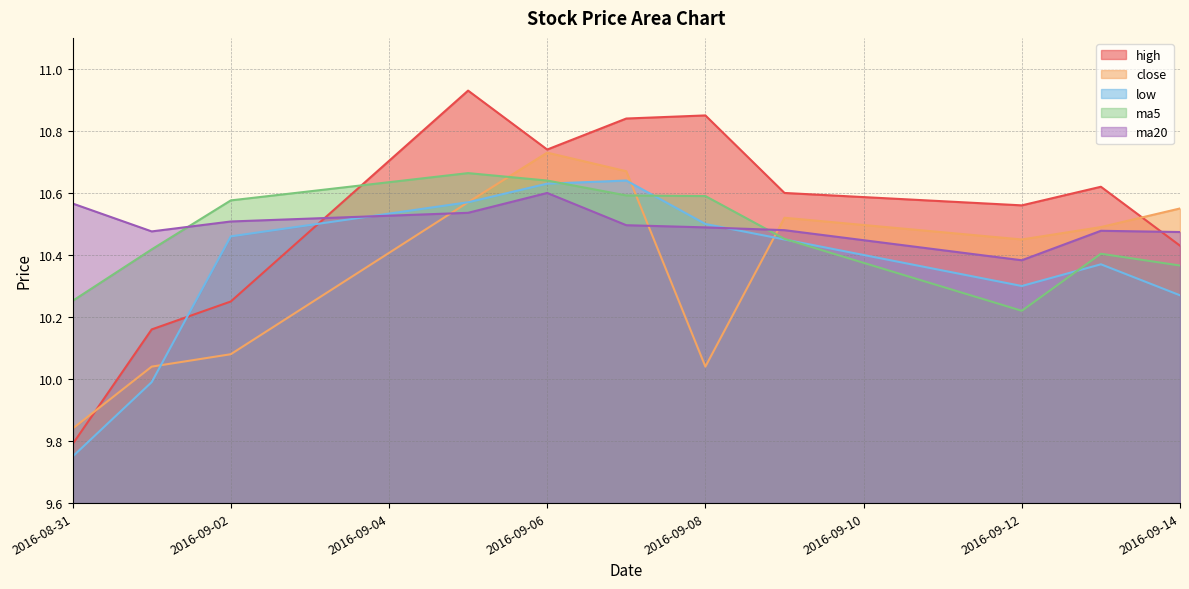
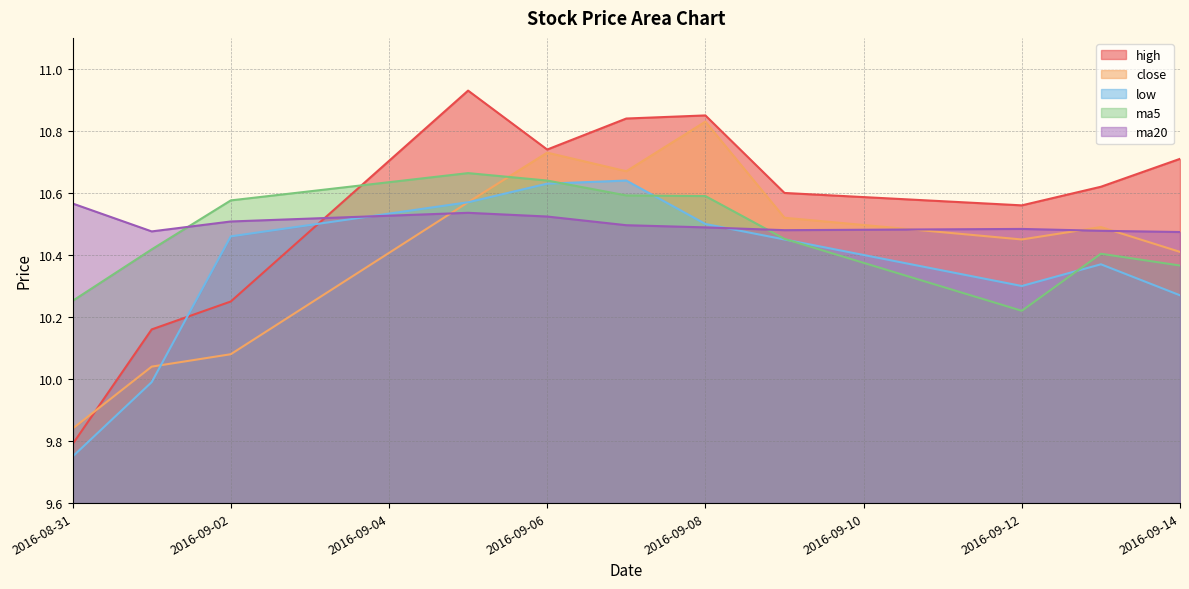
ma20, 2016-09-06: 10.60 -> 10.52
close, 2016-09-08: 10.04 -> 10.83
ma20, 2016-09-12: 10.38 -> 10.48
high, 2016-09-14: 10.43 -> 10.71
close, 2016-09-14: 10.55 -> 10.41
